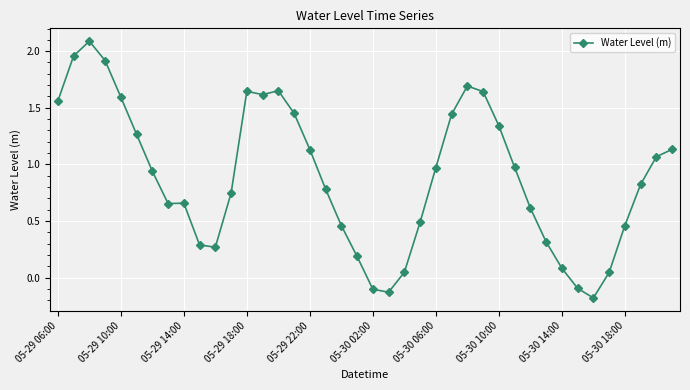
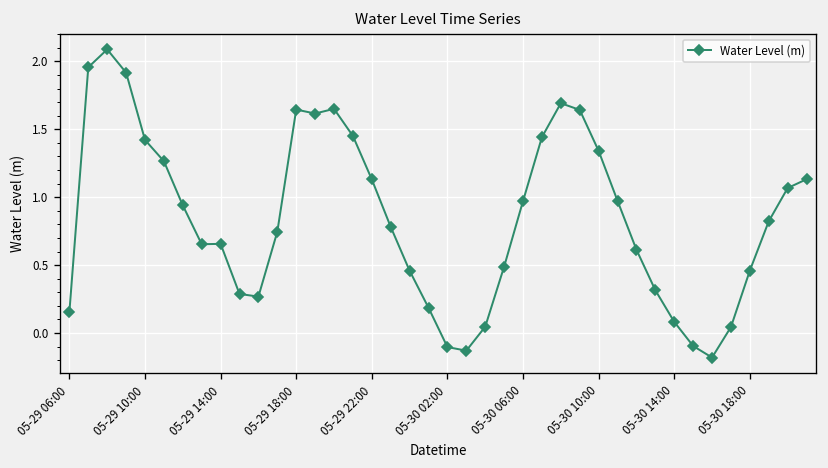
05-29 06:00: 1.56 -> 0.16
05-29 10:00: 1.59 -> 1.42
